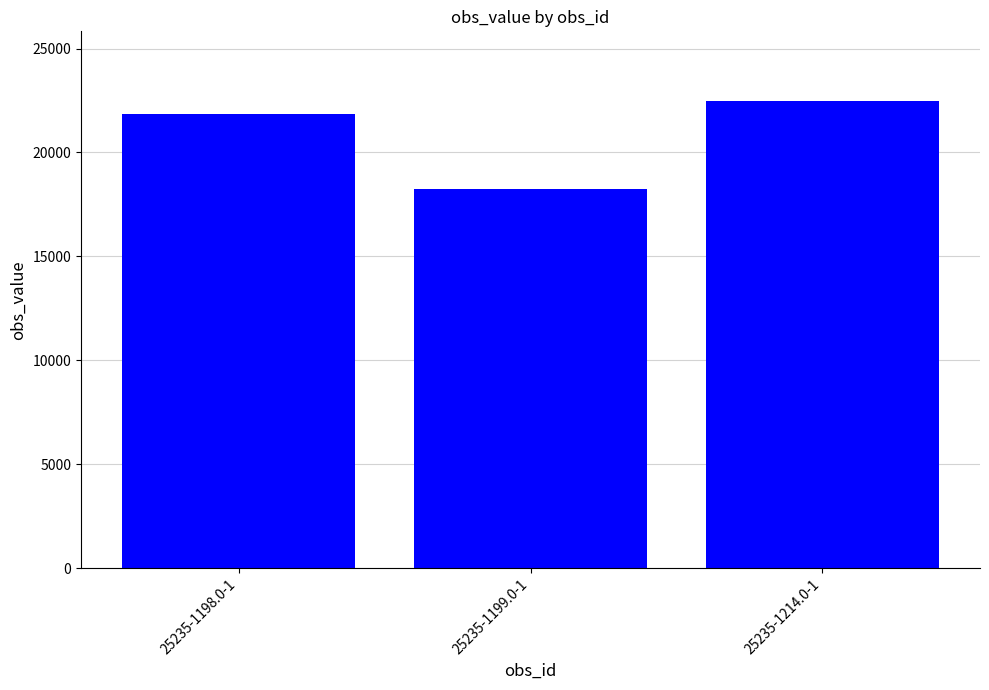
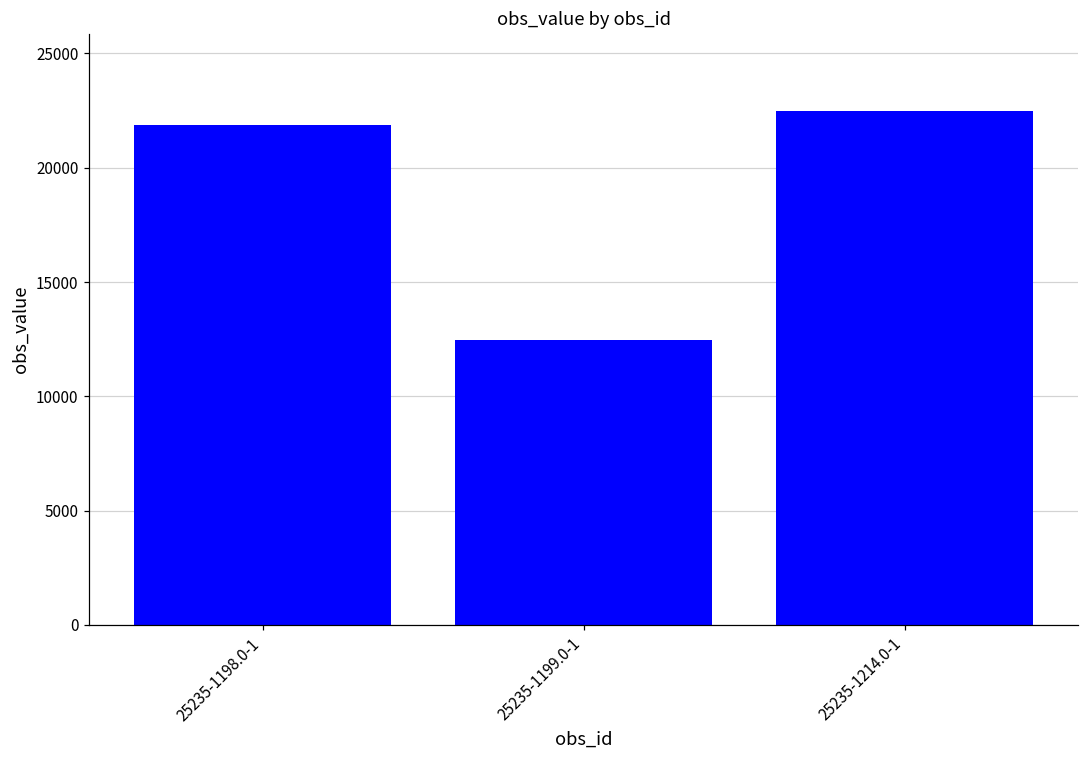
25235-1199.0-1: 18300 -> 12500
